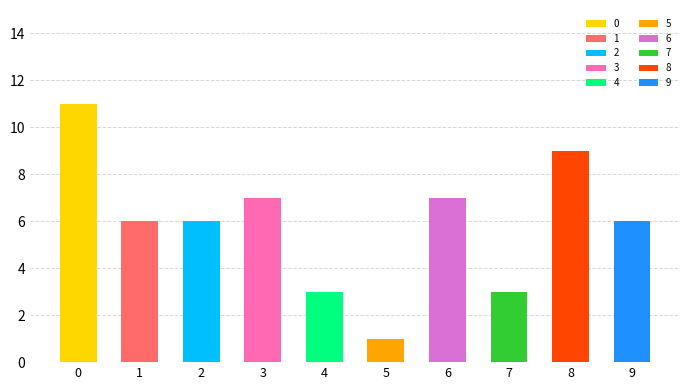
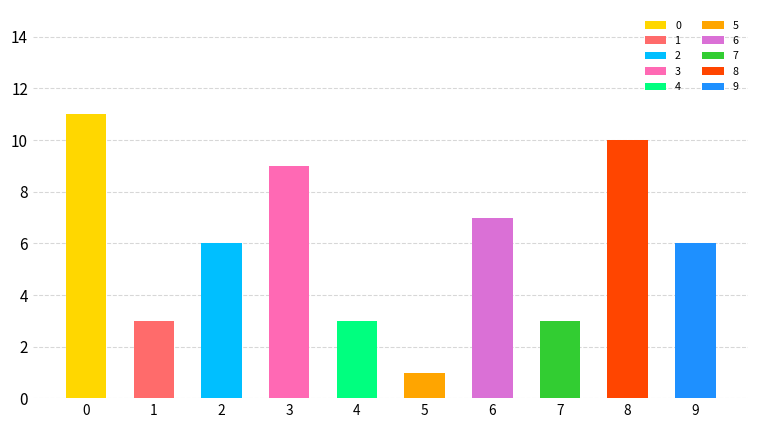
1: 6 -> 3
3: 7 -> 9
8: 9 -> 10
